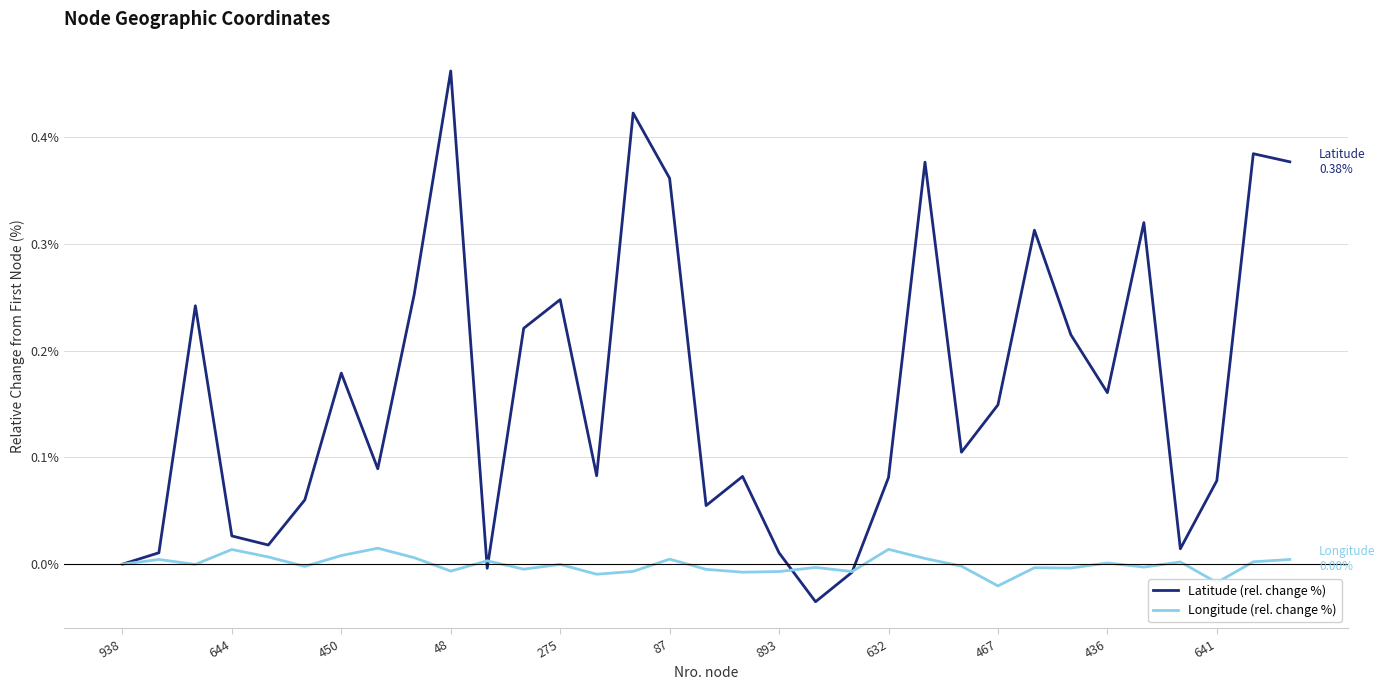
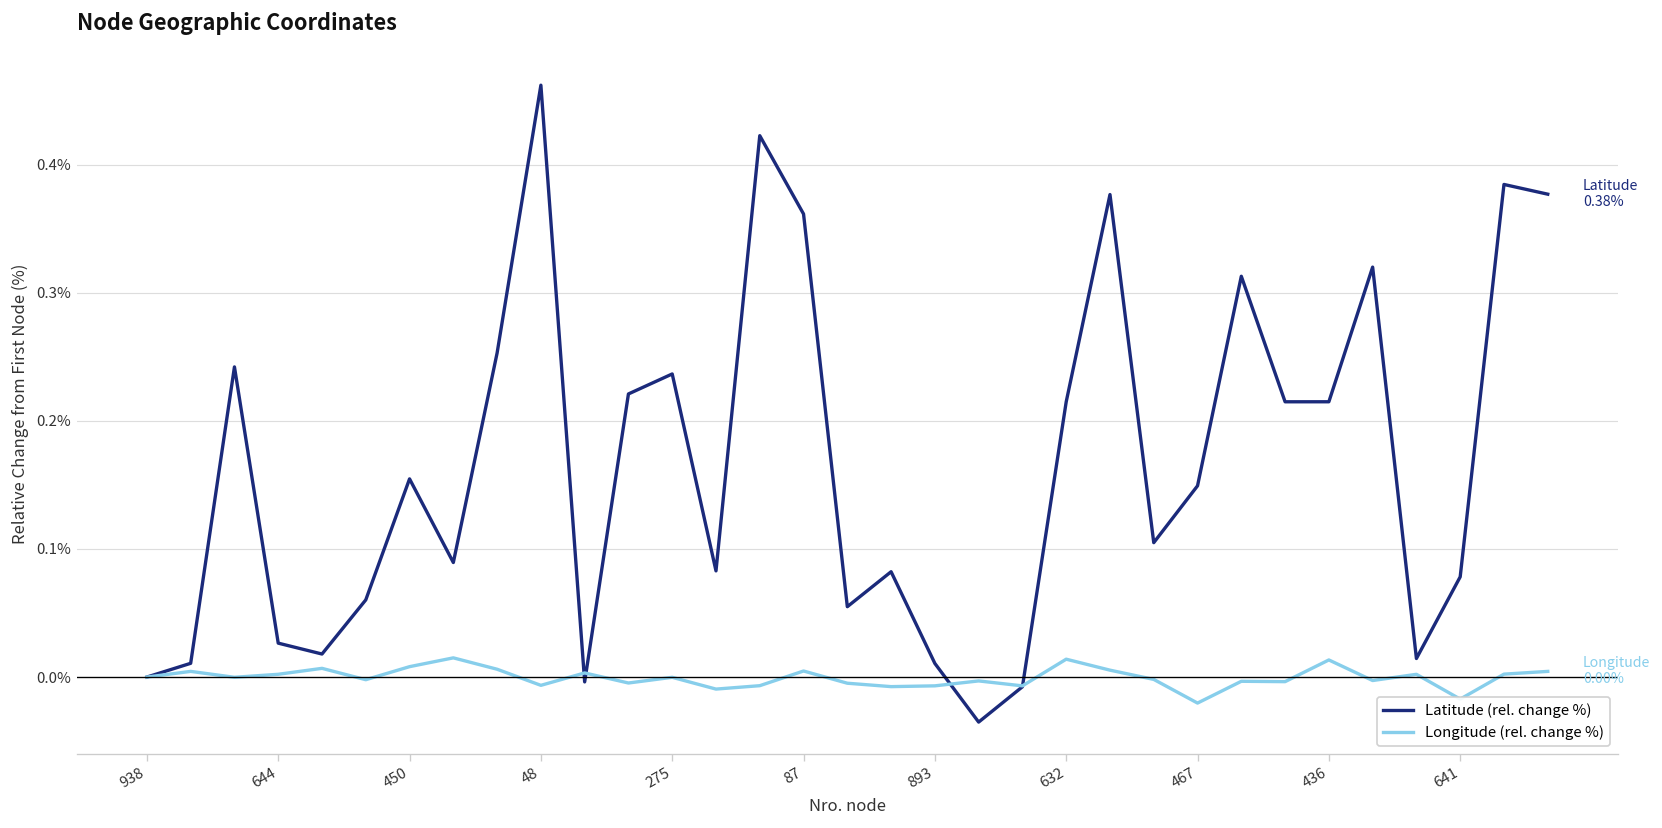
Longitude (rel. change %), 644: 0.014% -> 0.002%
Latitude (rel. change %), 450: 0.179% -> 0.155%
Latitude (rel. change %), 275: 0.248% -> 0.237%
Latitude (rel. change %), 632: 0.081% -> 0.215%
Latitude (rel. change %), 436: 0.161% -> 0.215%
Longitude (rel. change %), 436: 0.001% -> 0.013%
